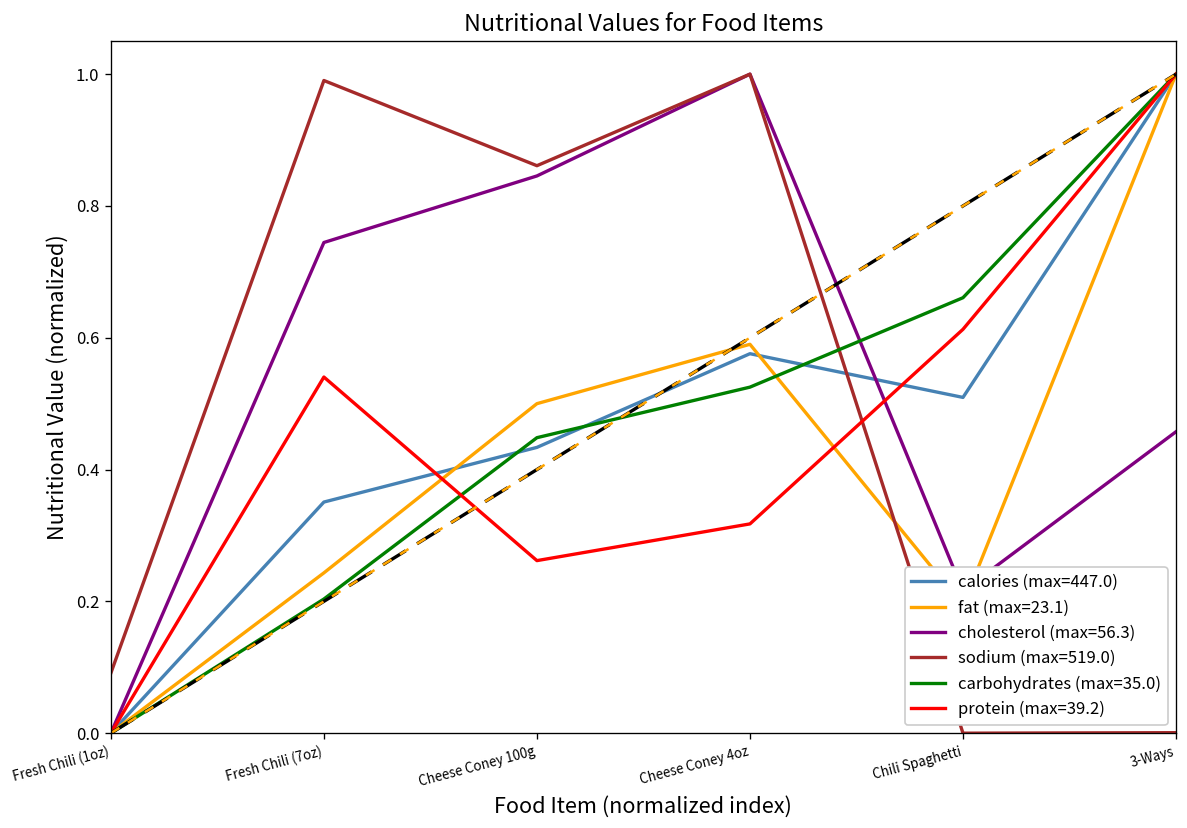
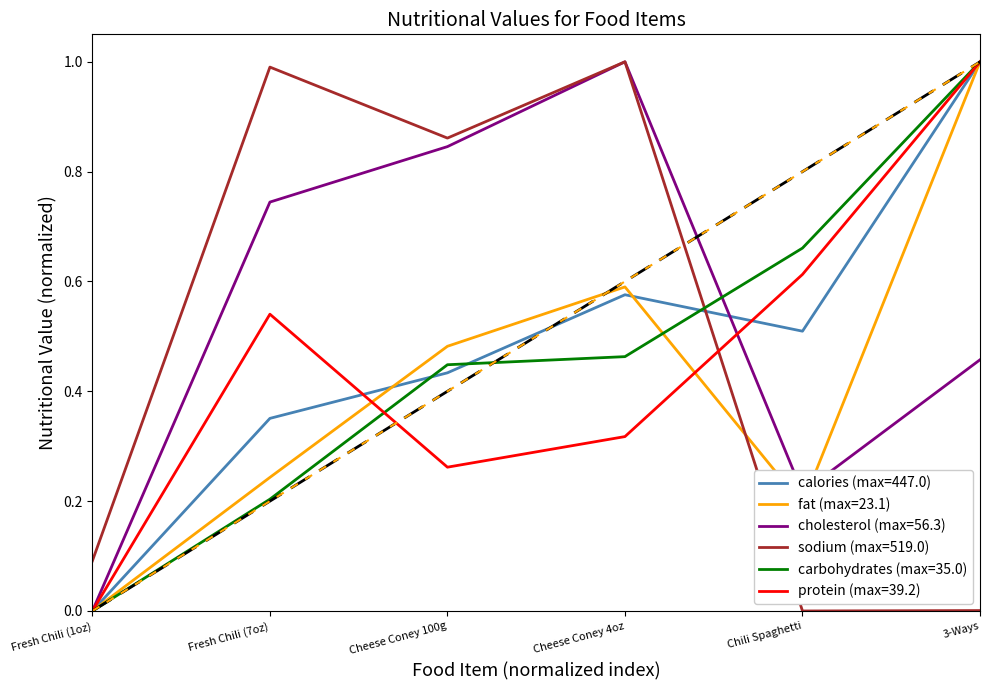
fat (max=23.1), Cheese Coney 100g: 0.50 -> 0.48
carbohydrates (max=35.0), Cheese Coney 4oz: 0.53 -> 0.46
